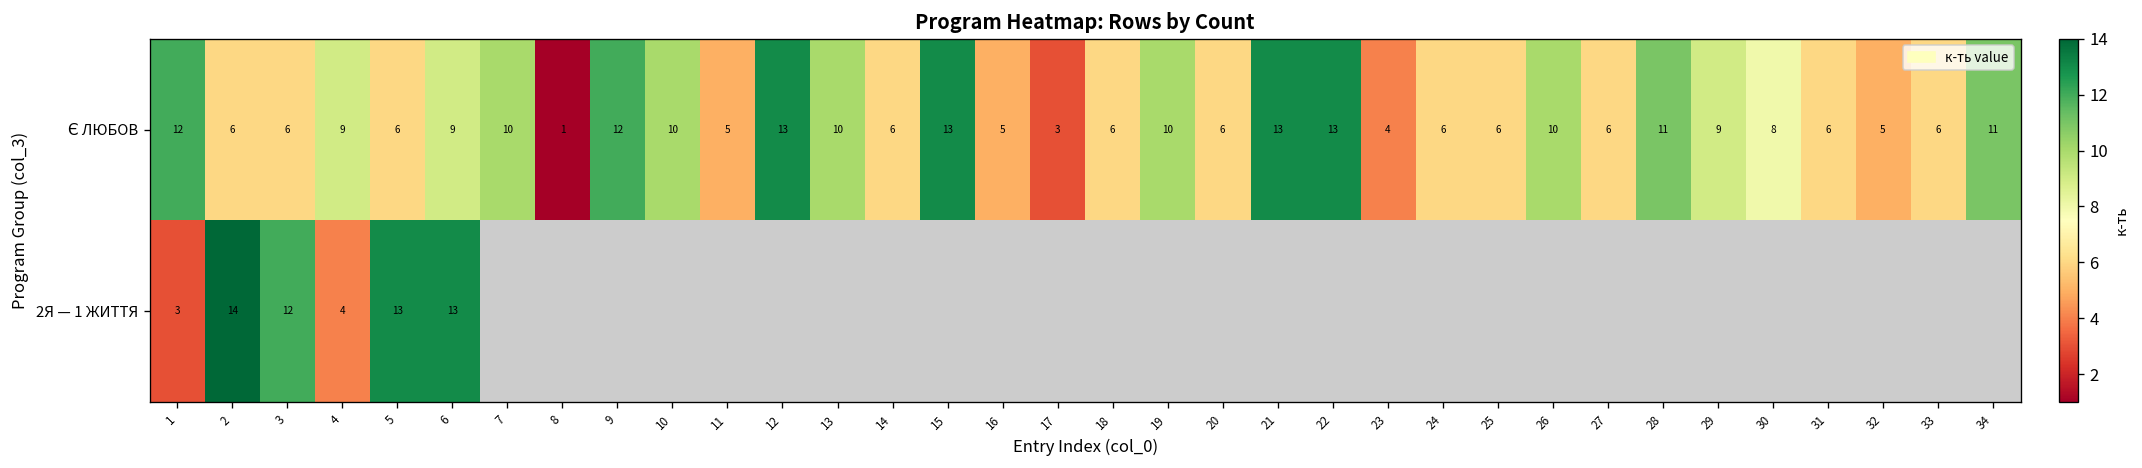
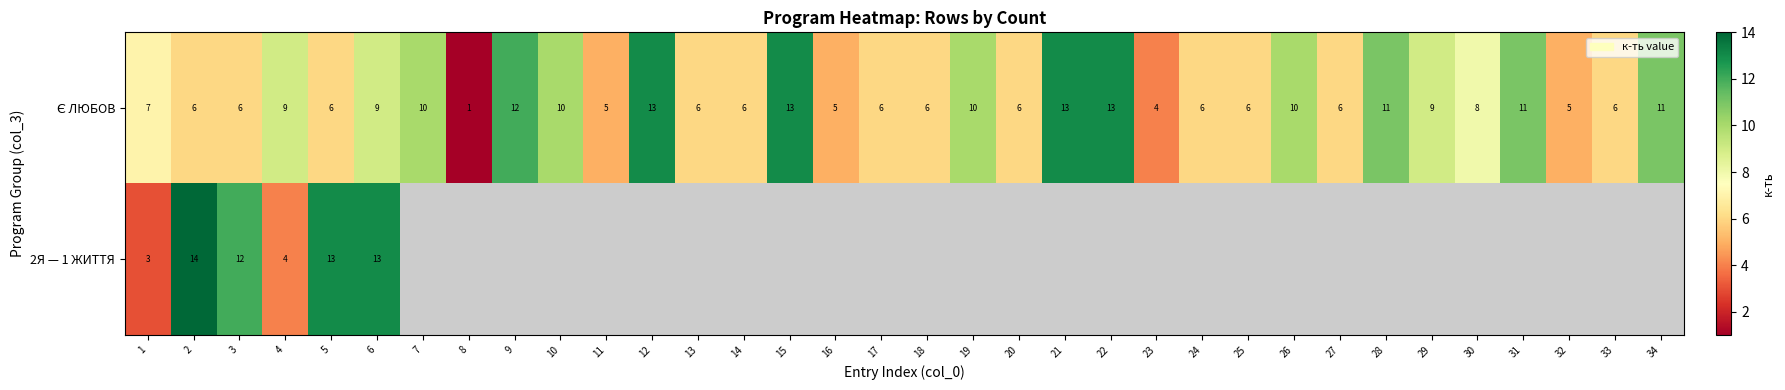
Є ЛЮБОВ, 1: 12 -> 7
Є ЛЮБОВ, 13: 10 -> 6
Є ЛЮБОВ, 17: 3 -> 6
Є ЛЮБОВ, 31: 6 -> 11
